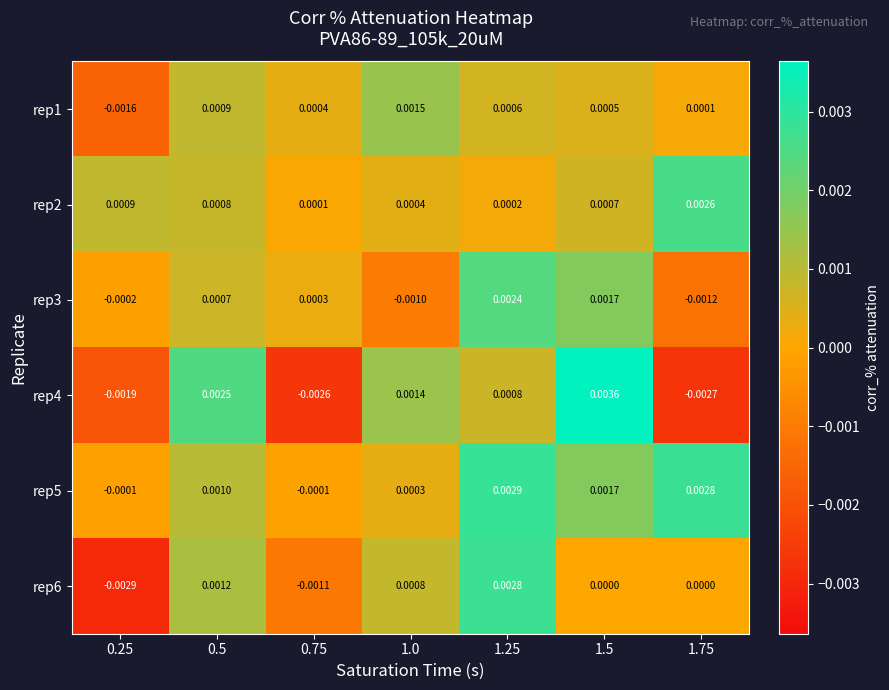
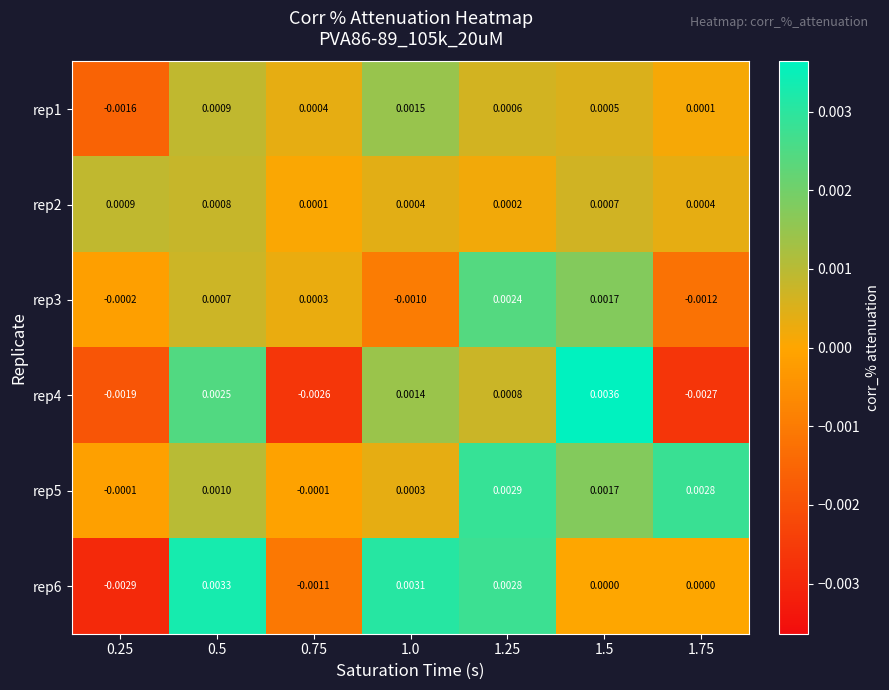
rep2, 1.75: 0.0026 -> 0.0004
rep6, 0.5: 0.0012 -> 0.0033
rep6, 1.0: 0.0008 -> 0.0031
